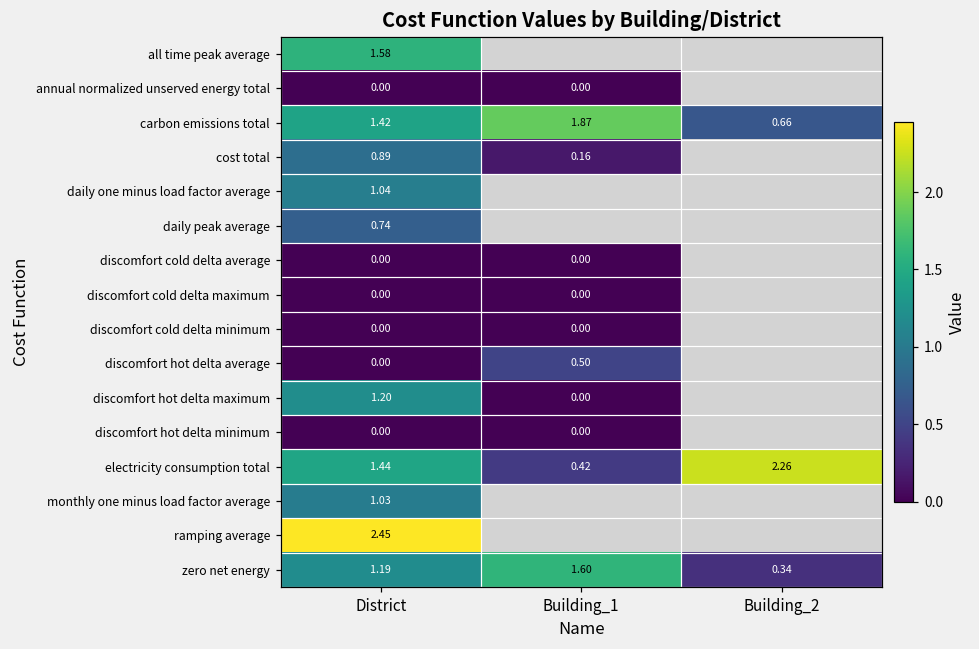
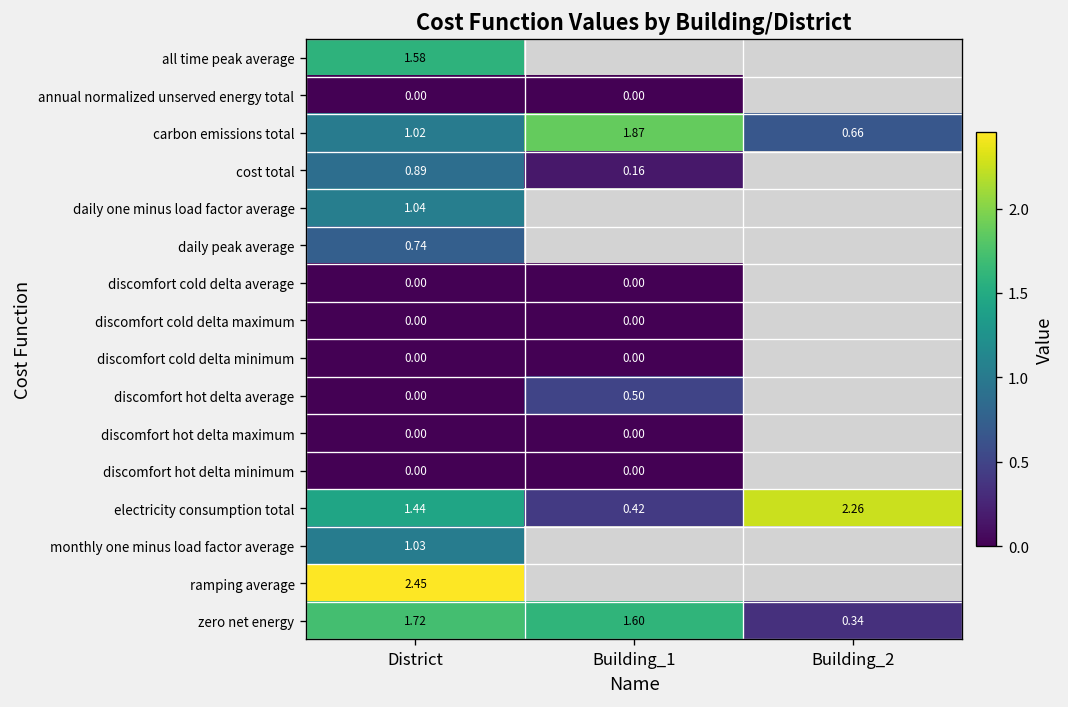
carbon emissions total, District: 1.42 -> 1.02
discomfort hot delta maximum, District: 1.20 -> 0.00
zero net energy, District: 1.19 -> 1.72
